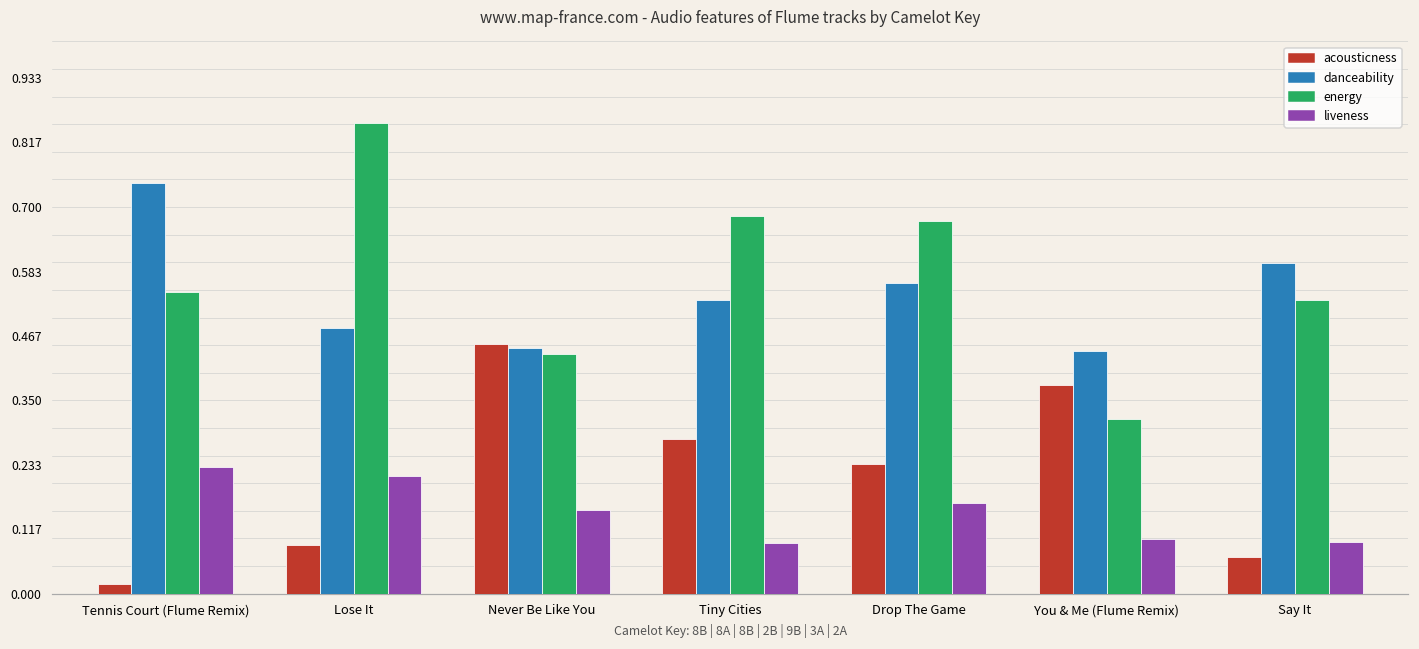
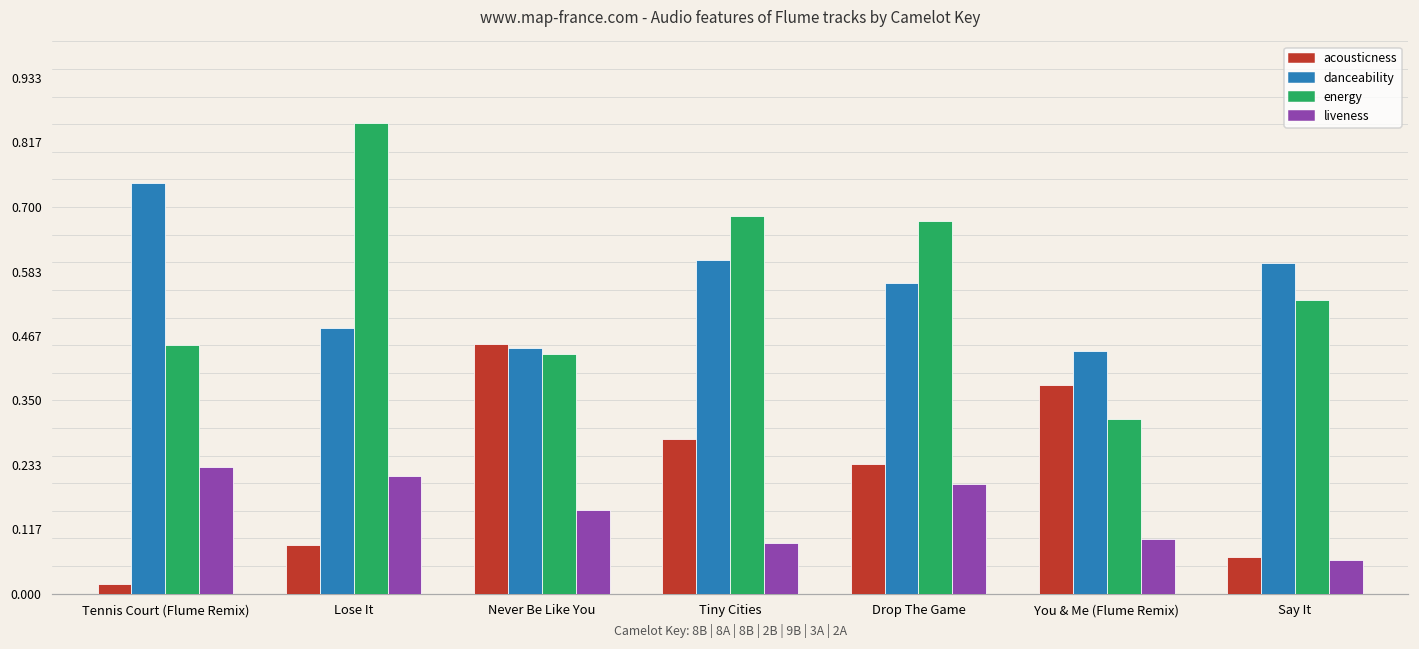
energy, Tennis Court (Flume Remix): 0.55 -> 0.45
danceability, Tiny Cities: 0.53 -> 0.61
liveness, Drop The Game: 0.16 -> 0.20
liveness, Say It: 0.09 -> 0.06
